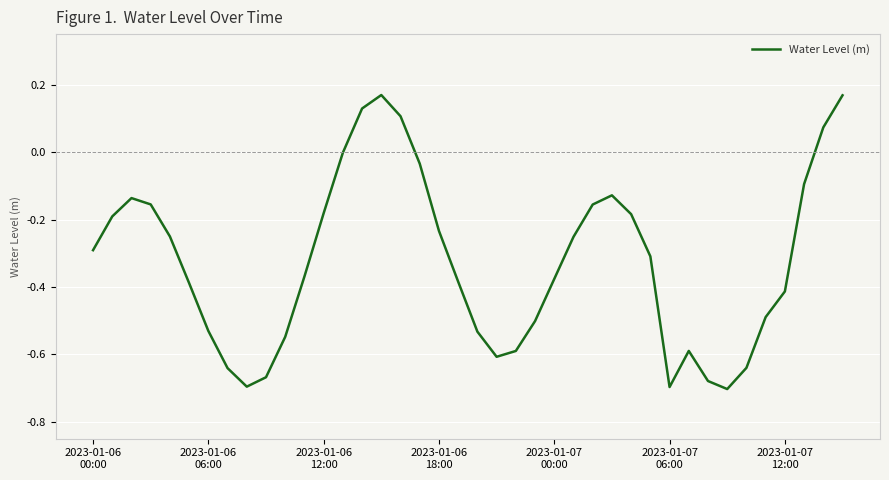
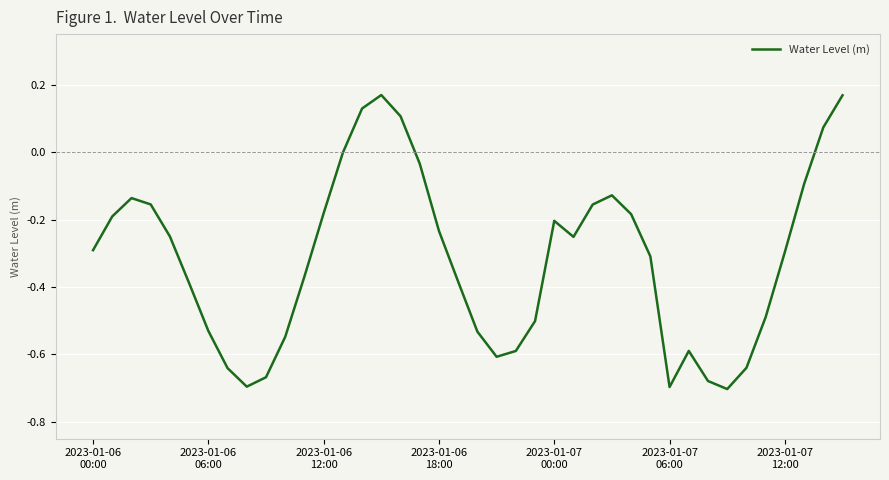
2023-01-07 00:00: -0.38 -> -0.20
2023-01-07 12:00: -0.41 -> -0.30
